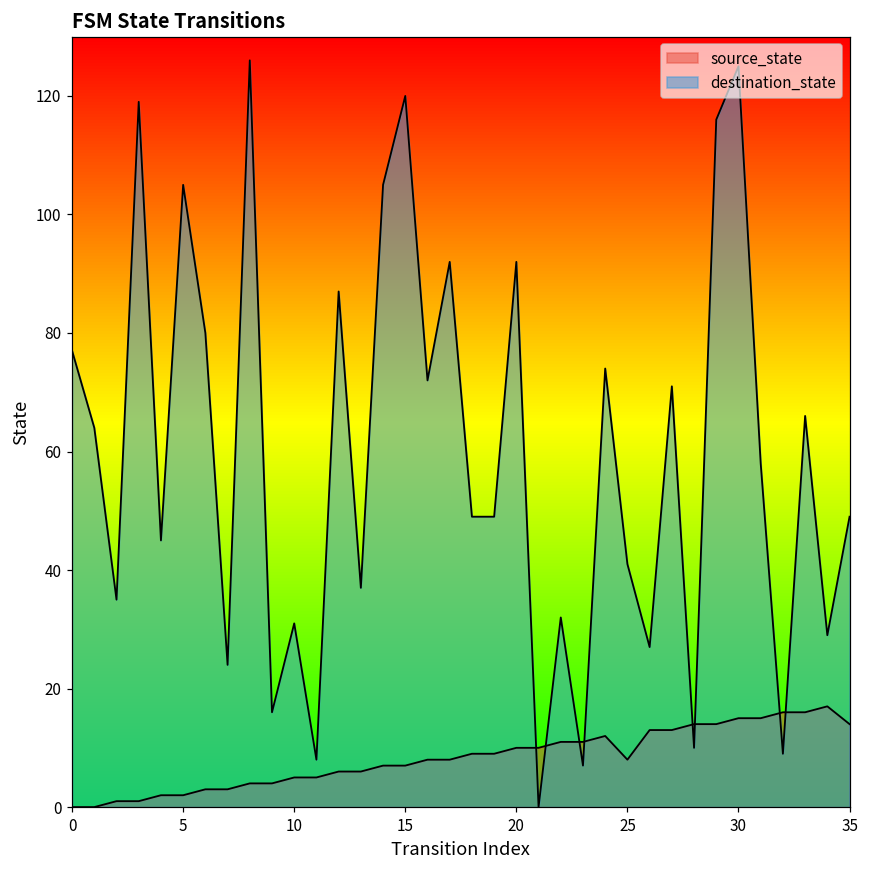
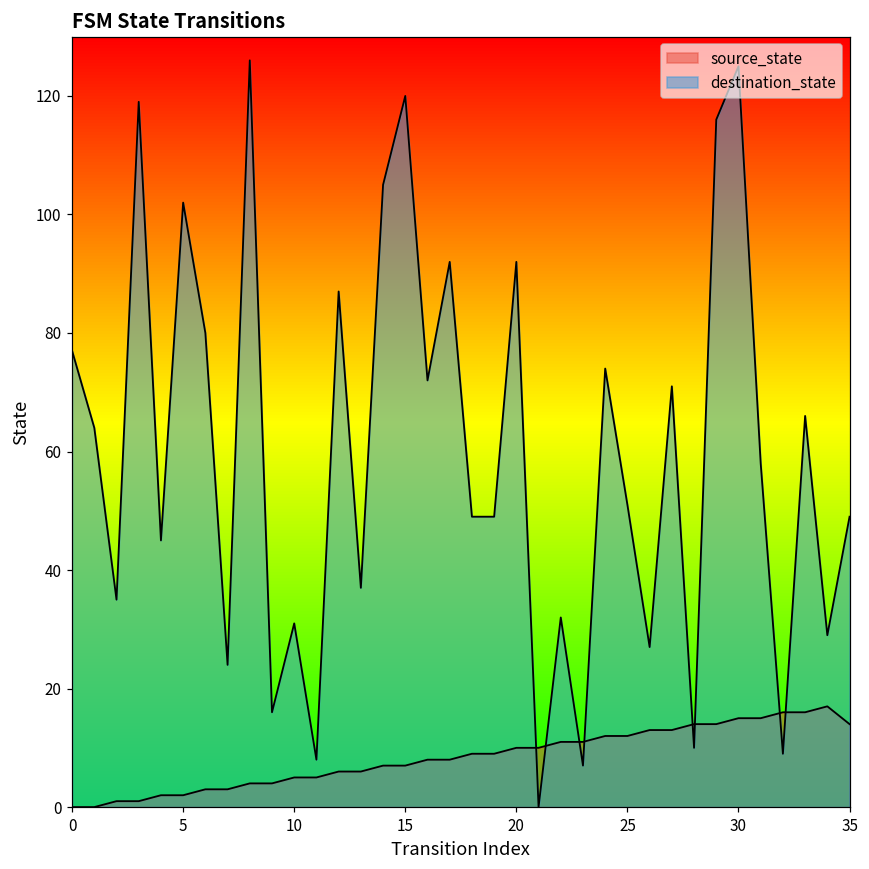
destination_state, 5: 105 -> 102
source_state, 25: 8 -> 12
destination_state, 25: 41 -> 51
